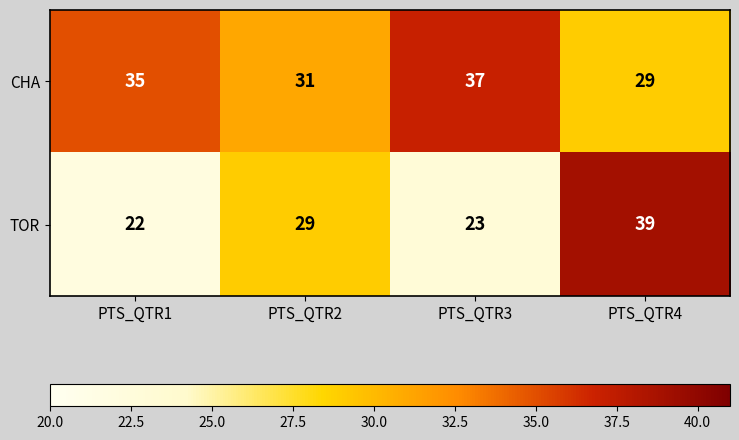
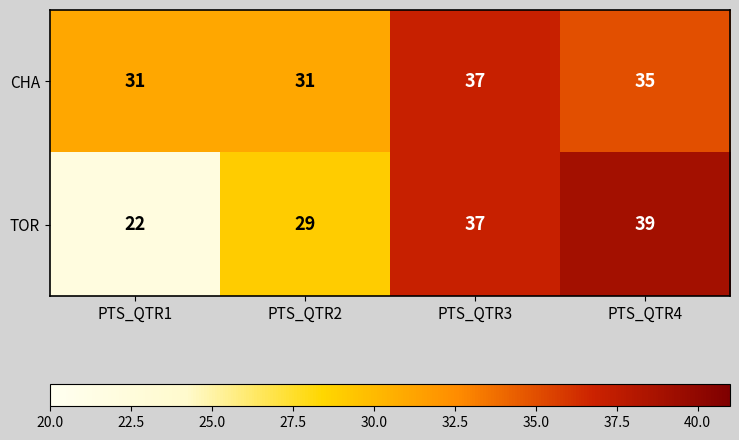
CHA, PTS_QTR1: 35 -> 31
CHA, PTS_QTR4: 29 -> 35
TOR, PTS_QTR3: 23 -> 37
